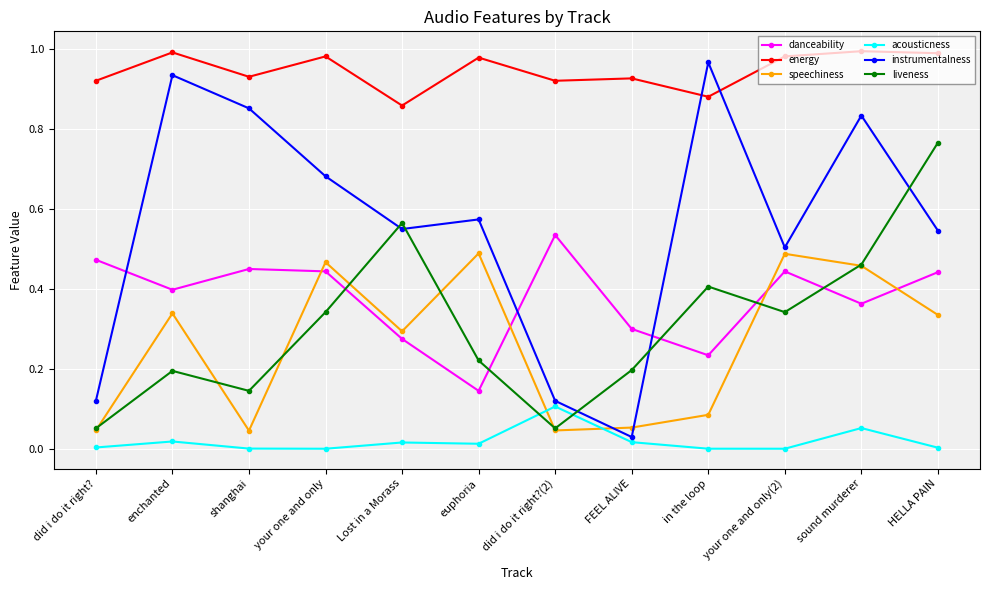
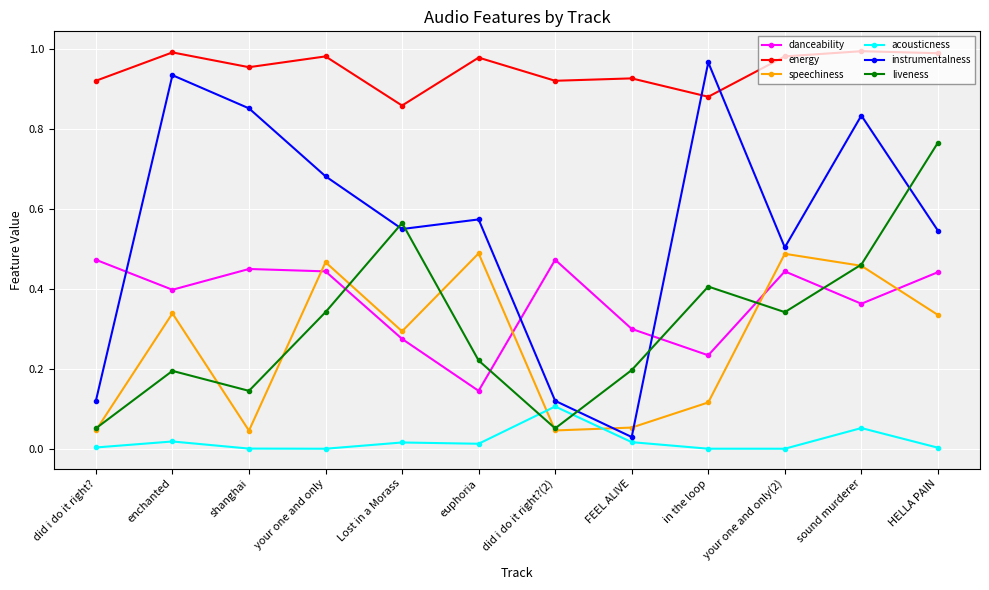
energy, shanghai: 0.93 -> 0.96
danceability, did i do it right?(2): 0.54 -> 0.47
speechiness, in the loop: 0.09 -> 0.12
